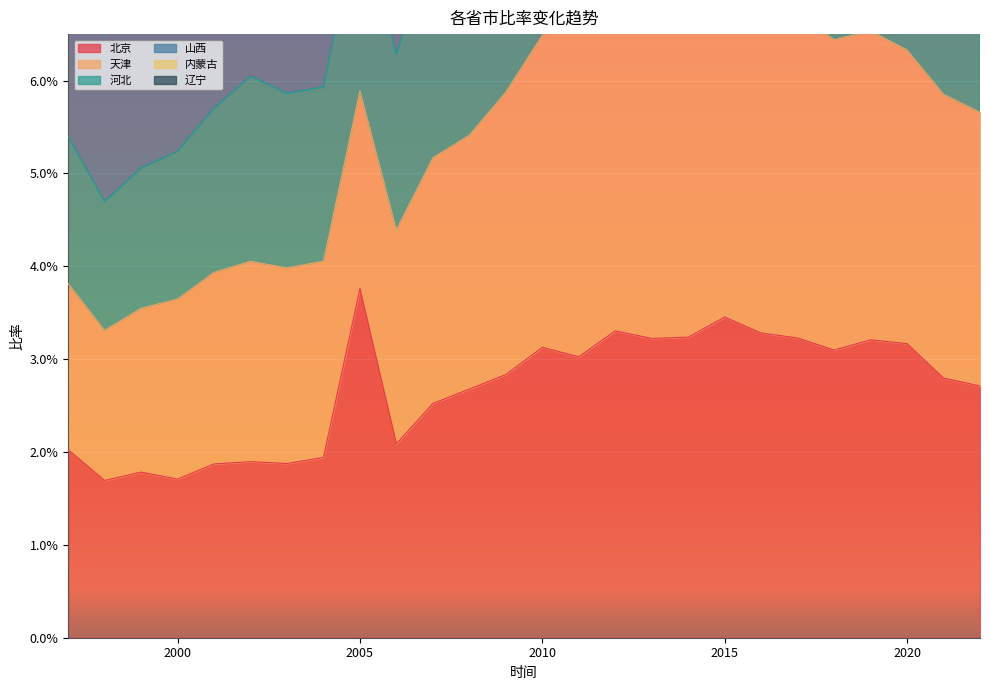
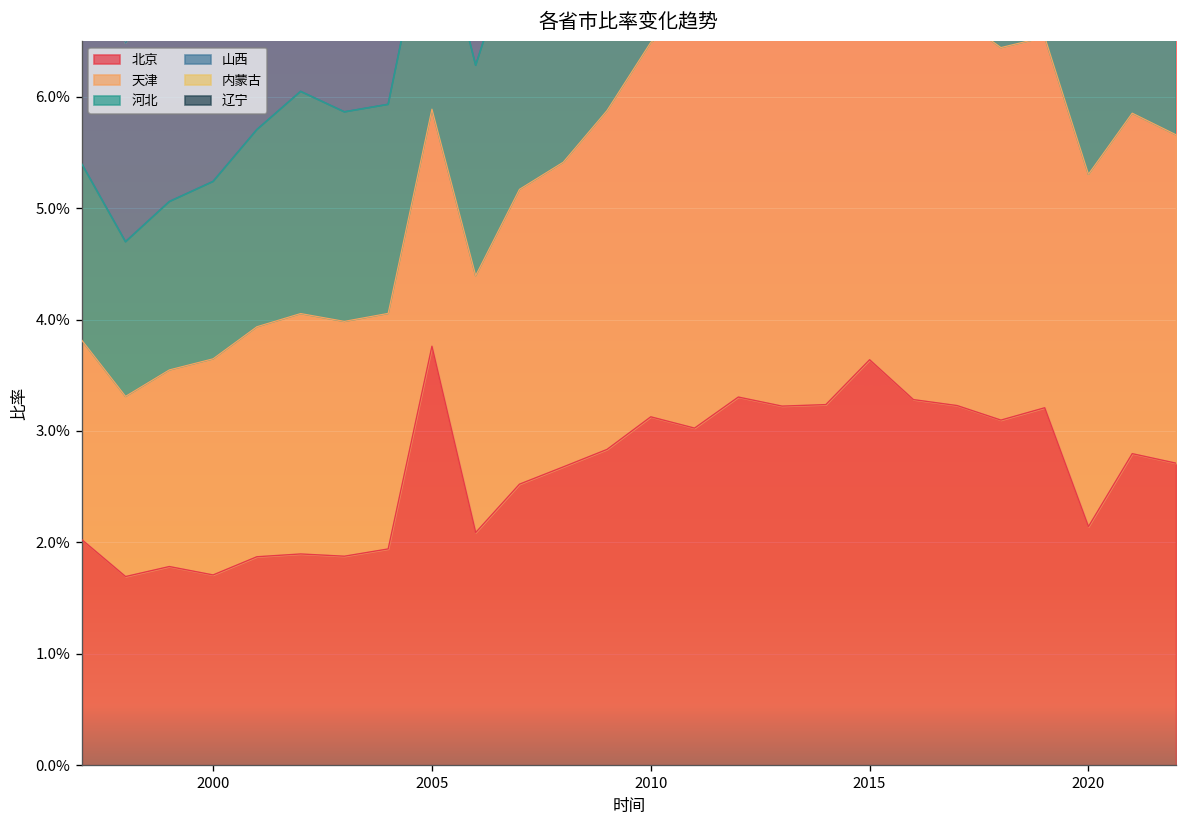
北京, 2015: 3.5% -> 3.6%
北京, 2020: 3.2% -> 2.1%
